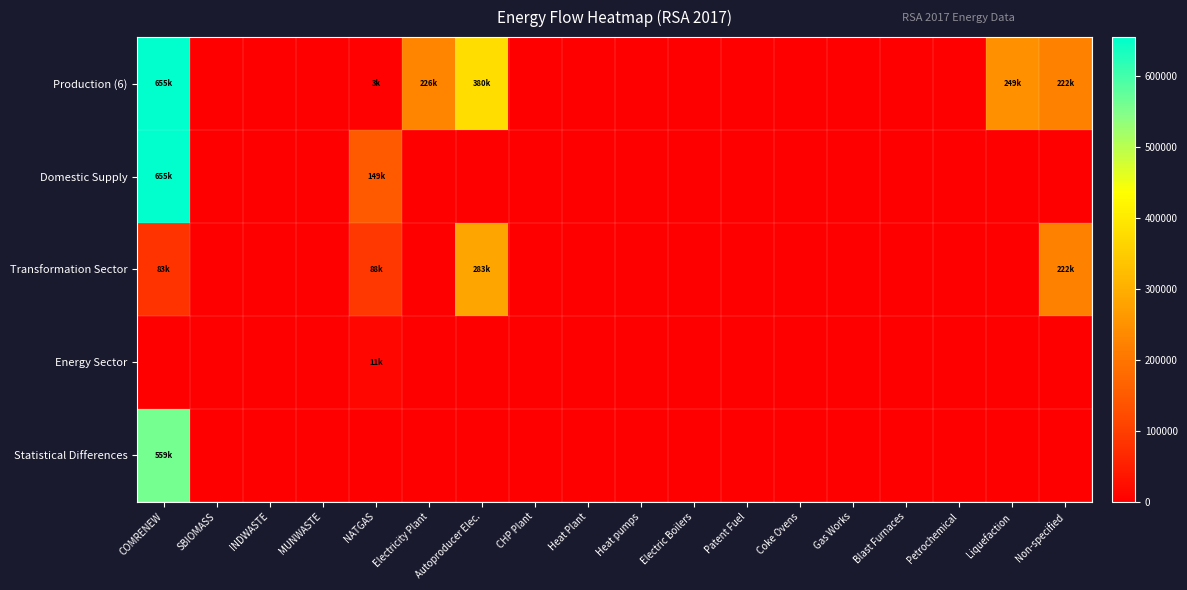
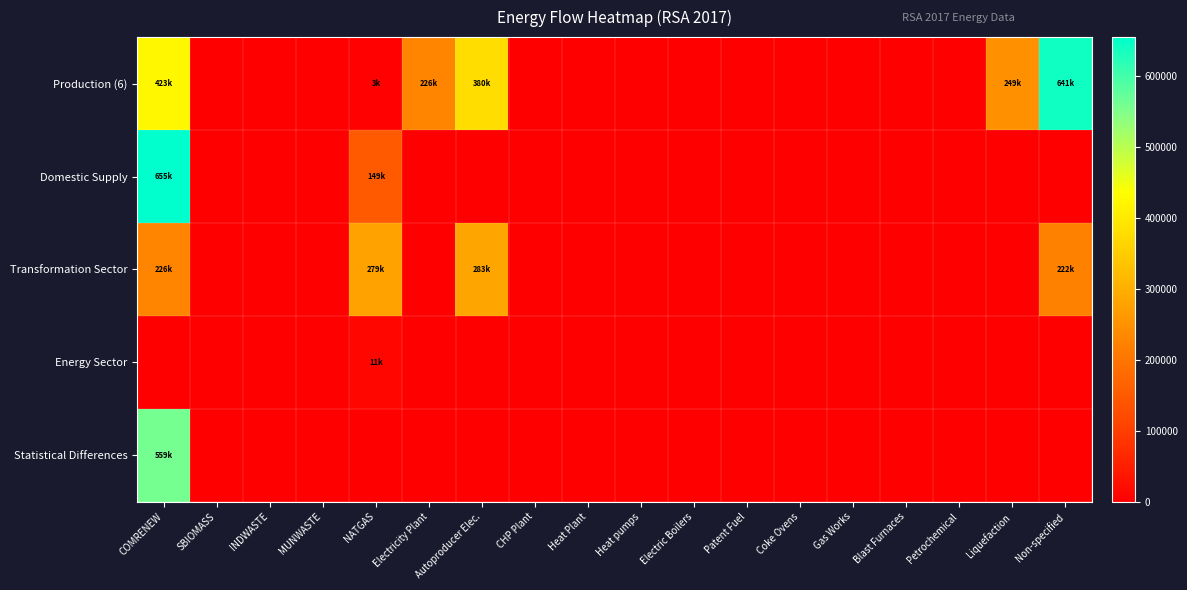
Production (6), COMRENEW: 655k -> 423k
Production (6), Non-specified: 222k -> 641k
Transformation Sector, COMRENEW: 83k -> 226k
Transformation Sector, NATGAS: 88k -> 279k
